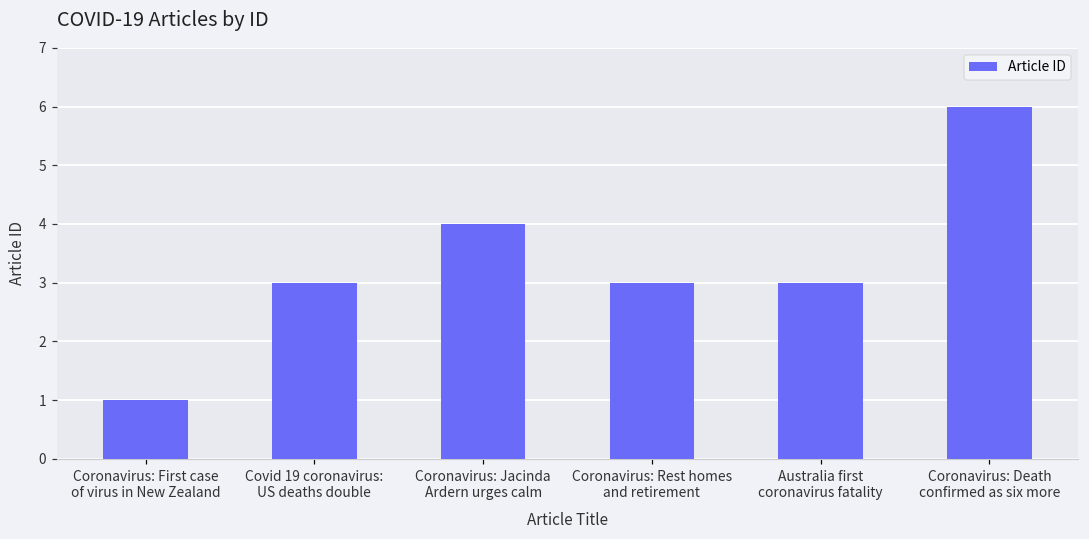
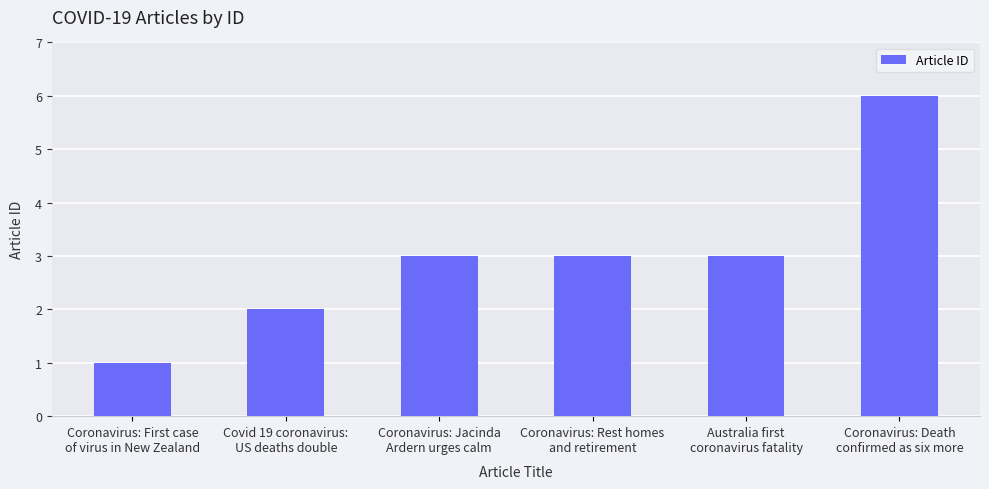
Covid 19 coronavirus: US deaths double: 3 -> 2
Coronavirus: Jacinda Ardern urges calm: 4 -> 3
